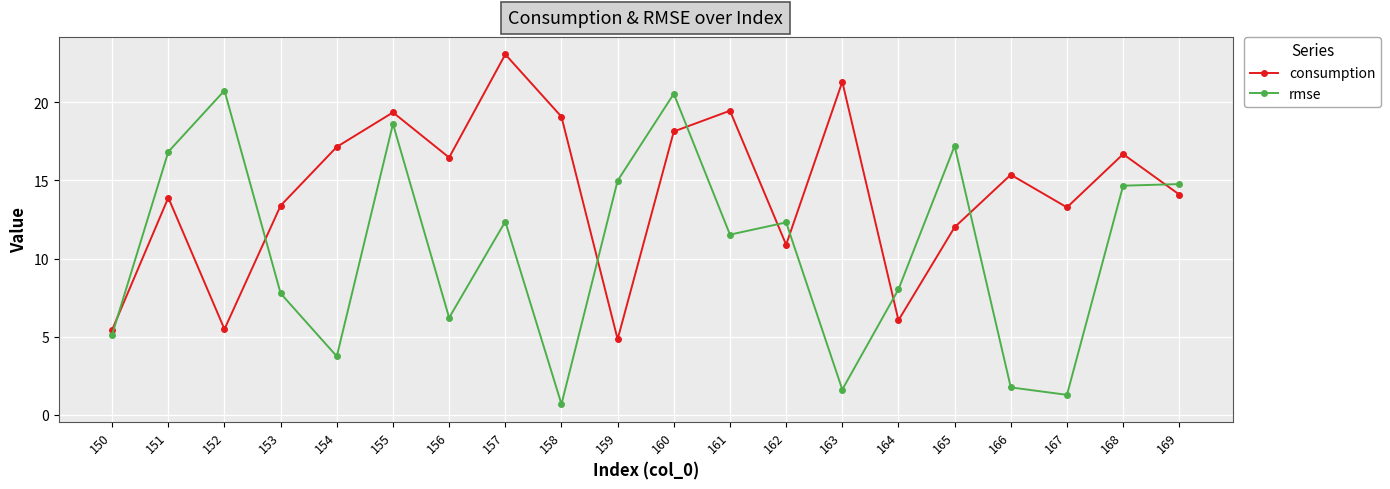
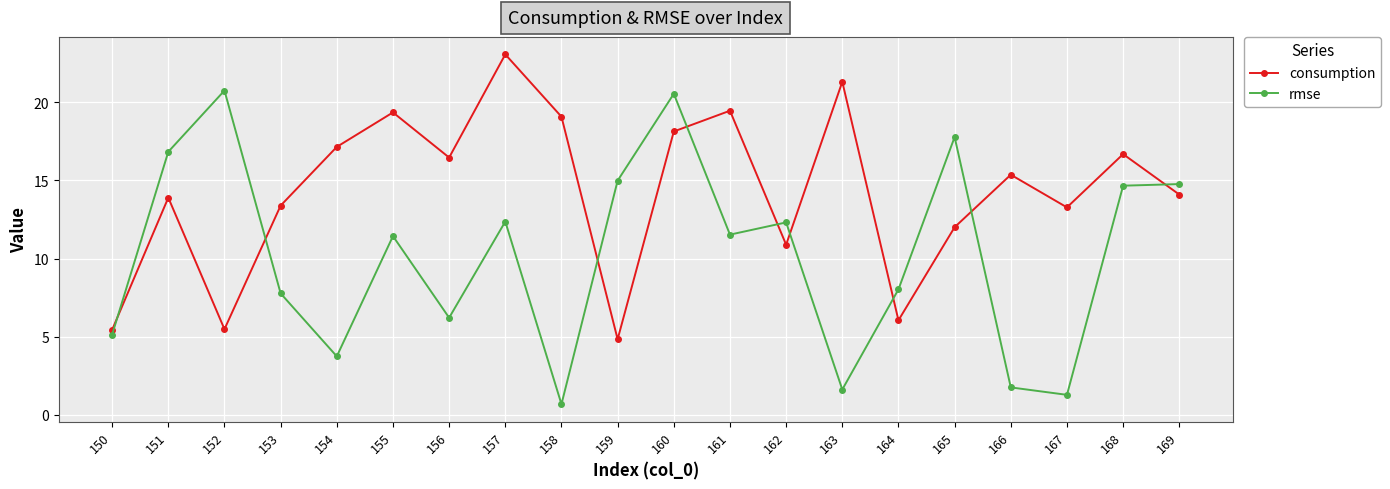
rmse, 155: 18.6 -> 11.4
rmse, 165: 17.2 -> 17.8
